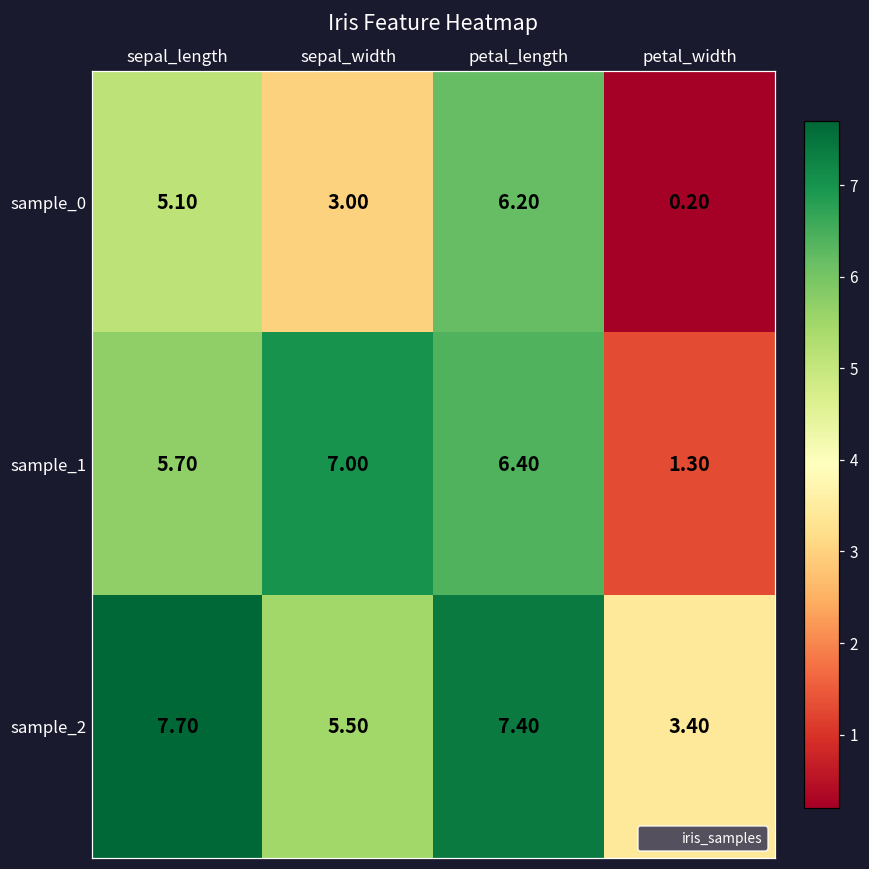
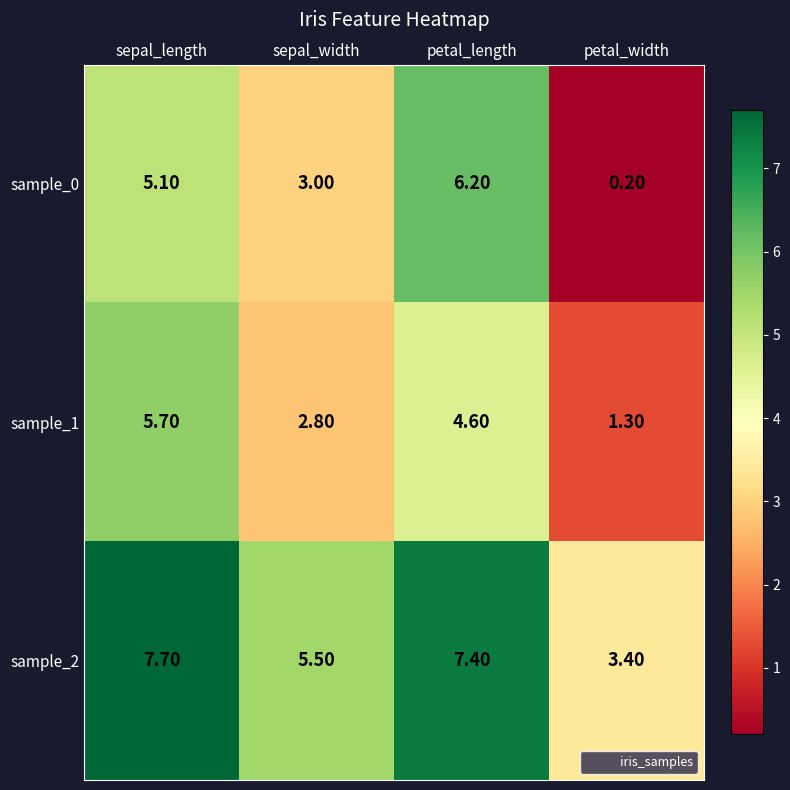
sample_1, sepal_width: 7.00 -> 2.80
sample_1, petal_length: 6.40 -> 4.60
